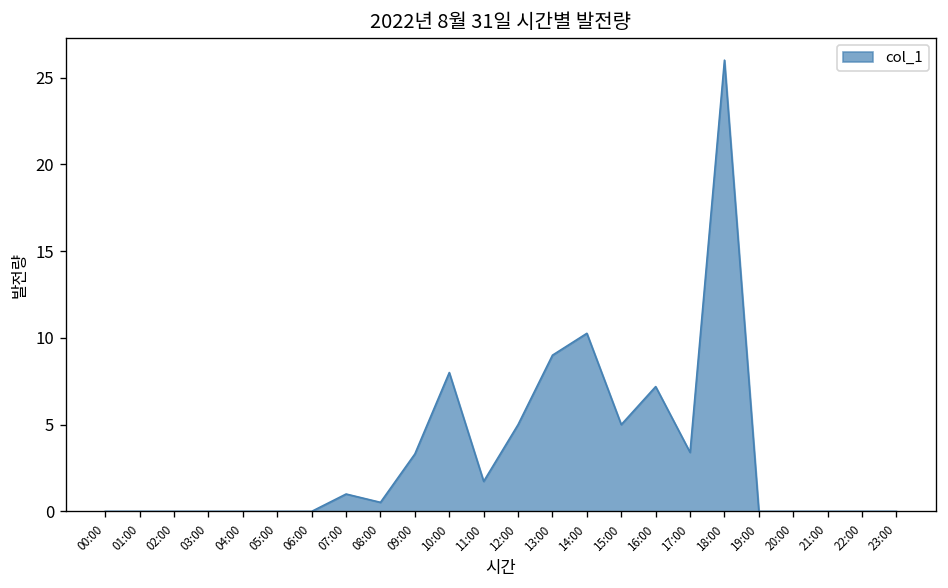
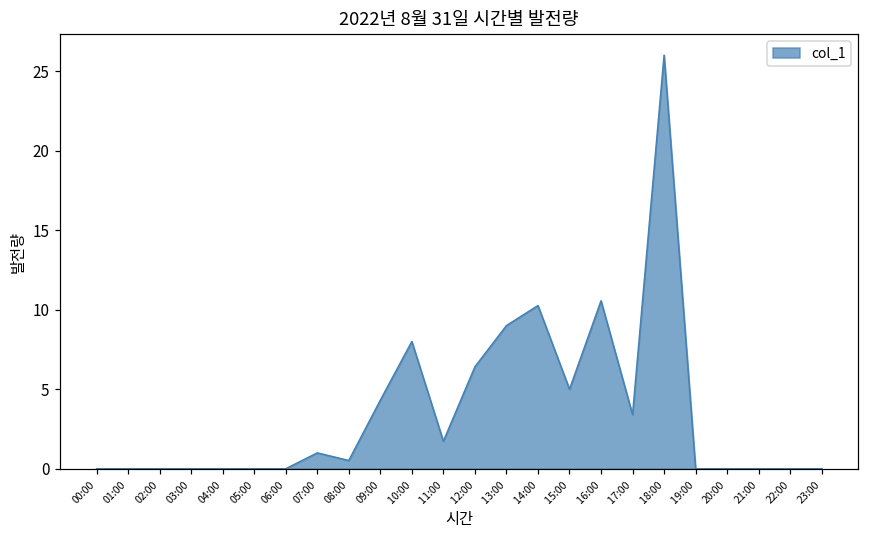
09:00: 3.3 -> 4.3
12:00: 5.0 -> 6.4
16:00: 7.2 -> 10.6
